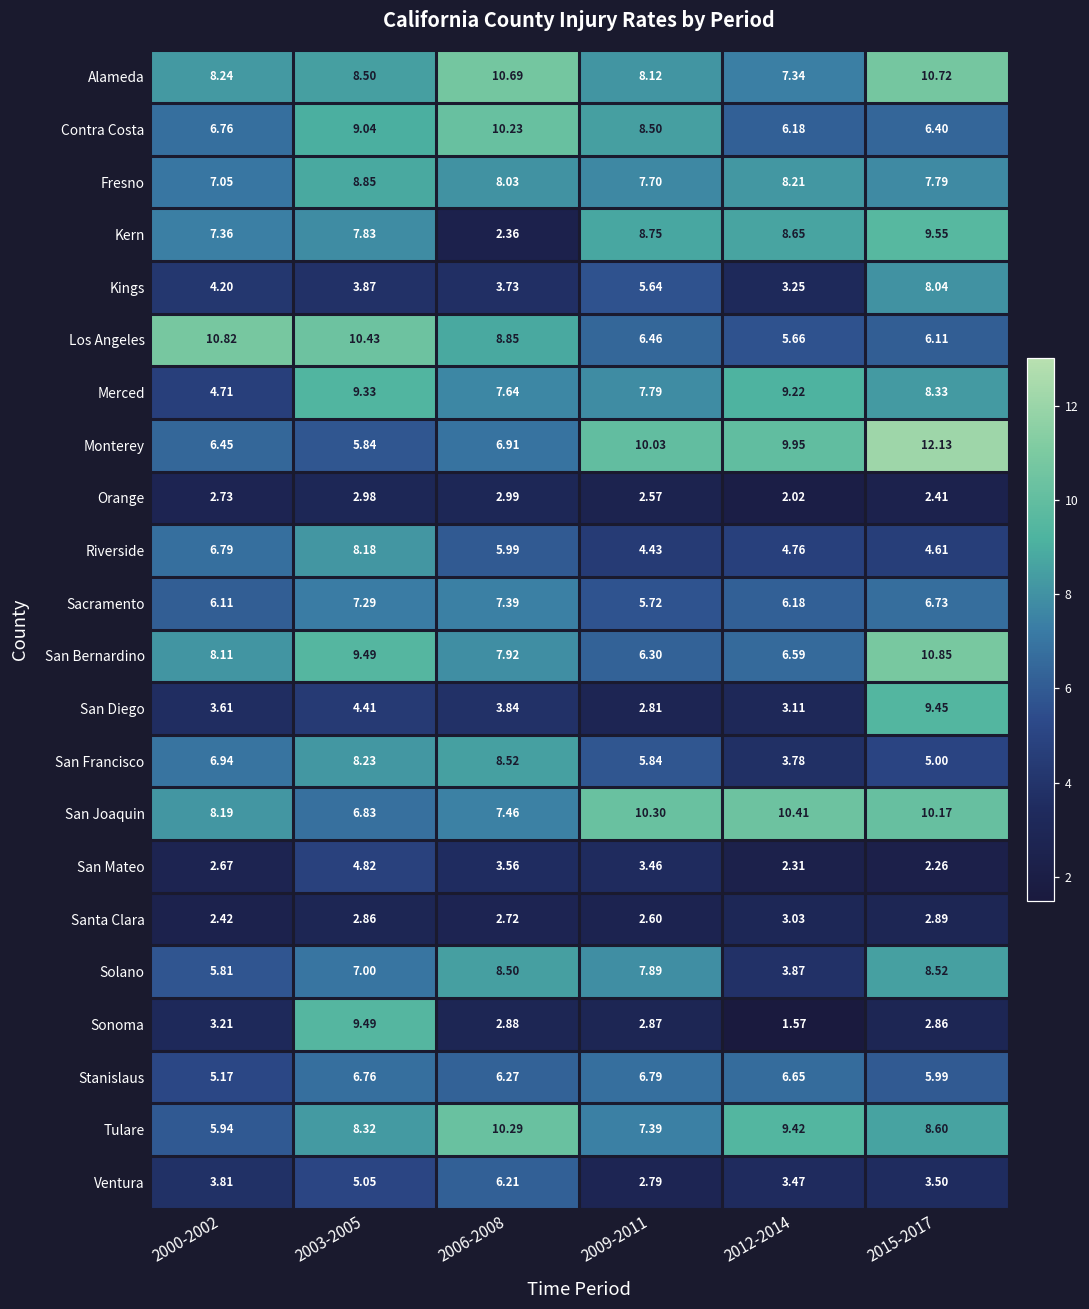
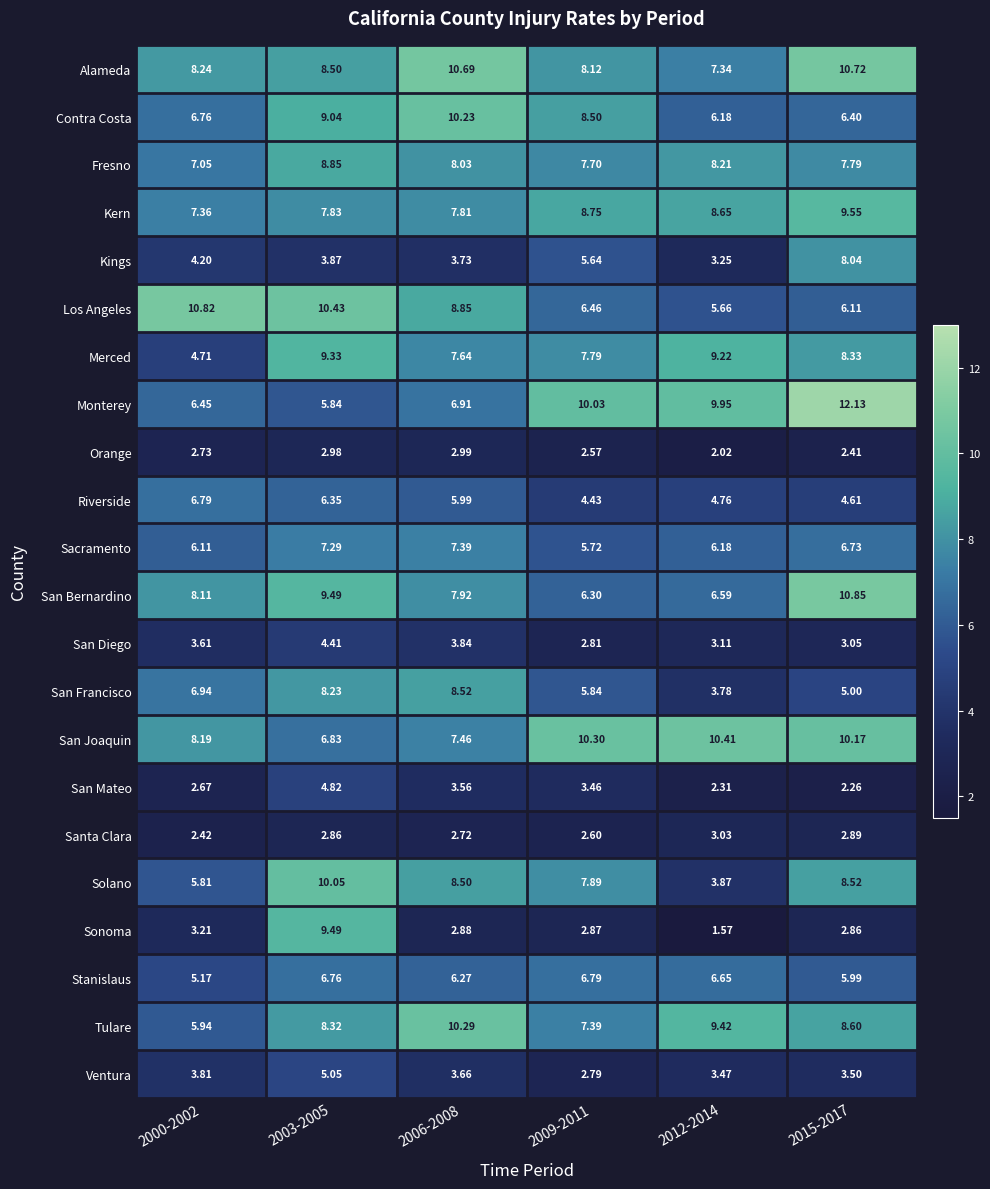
Kern, 2006-2008: 2.36 -> 7.81
Riverside, 2003-2005: 8.18 -> 6.35
San Diego, 2015-2017: 9.45 -> 3.05
Solano, 2003-2005: 7.00 -> 10.05
Ventura, 2006-2008: 6.21 -> 3.66
